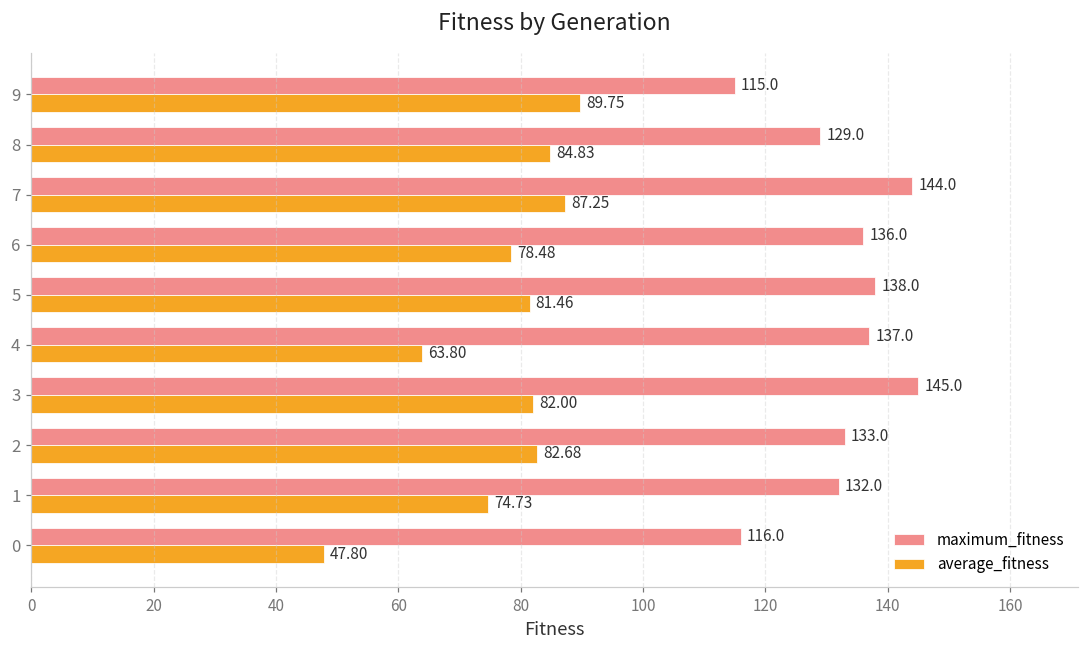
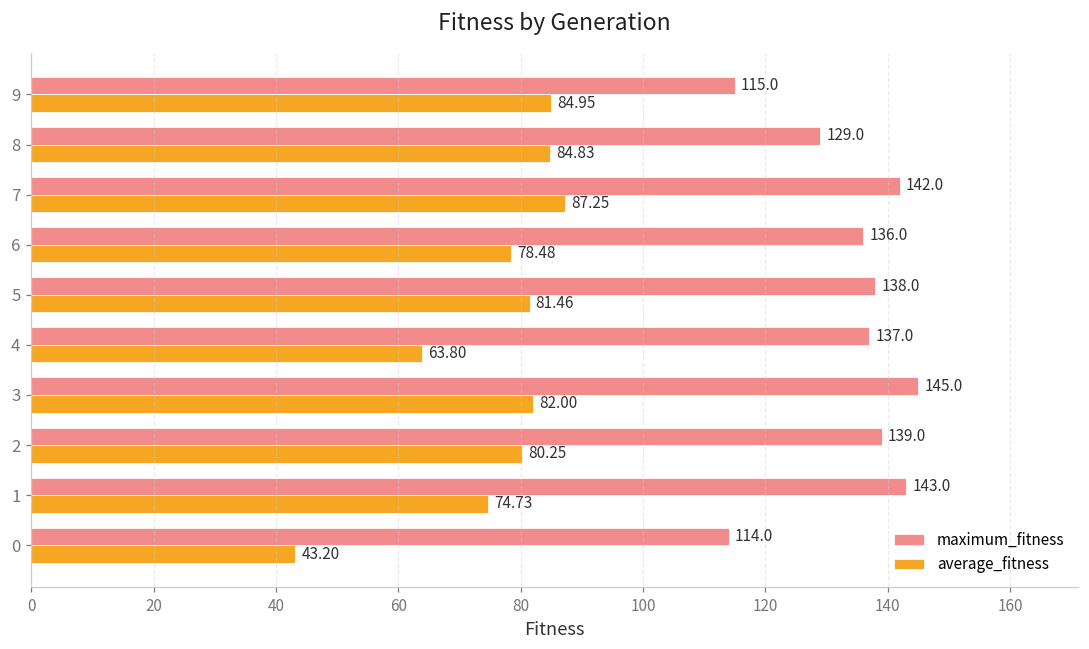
average_fitness, 9: 89.75 -> 84.95
maximum_fitness, 7: 144.0 -> 142.0
maximum_fitness, 2: 133.0 -> 139.0
average_fitness, 2: 82.68 -> 80.25
maximum_fitness, 1: 132.0 -> 143.0
maximum_fitness, 0: 116.0 -> 114.0
average_fitness, 0: 47.80 -> 43.20
